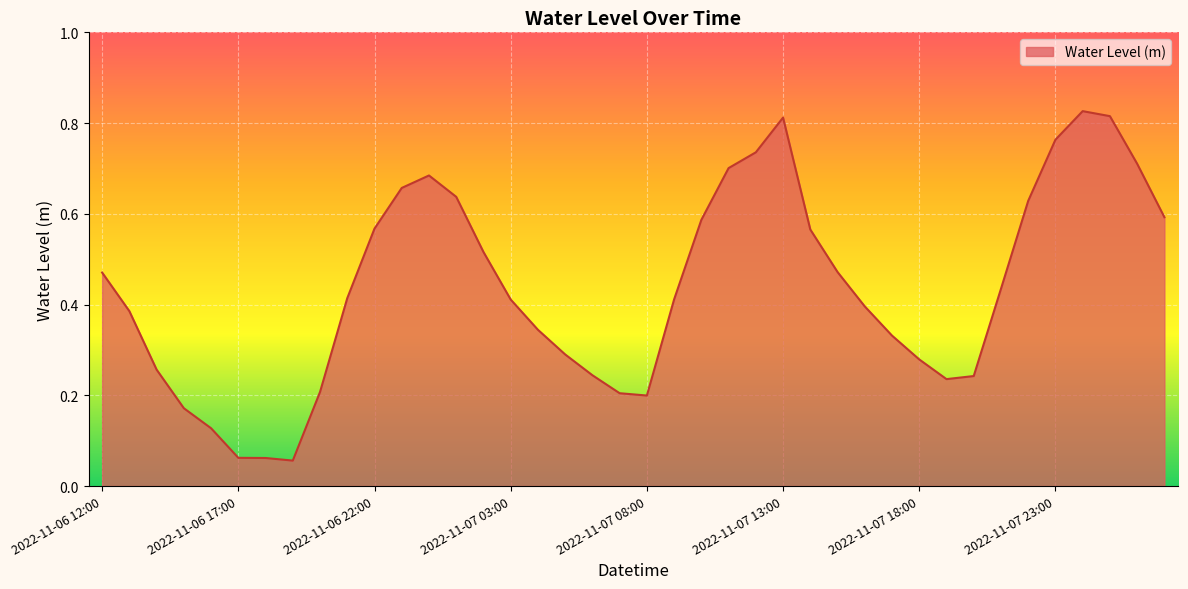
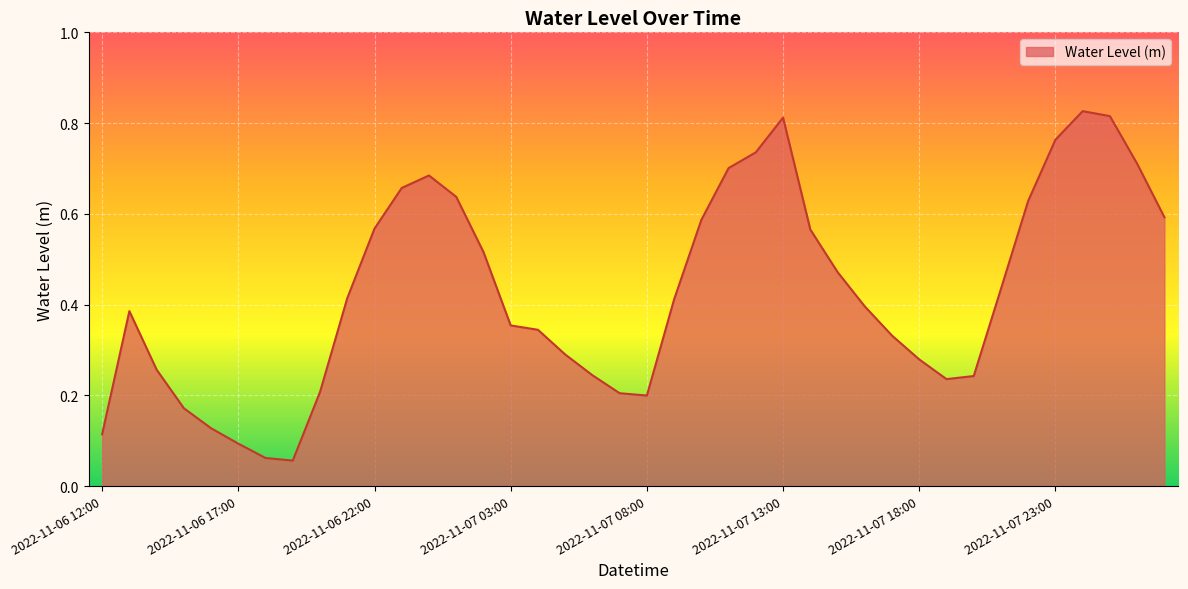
2022-11-06 12:00: 0.47 -> 0.11
2022-11-06 17:00: 0.06 -> 0.09
2022-11-07 03:00: 0.41 -> 0.35
